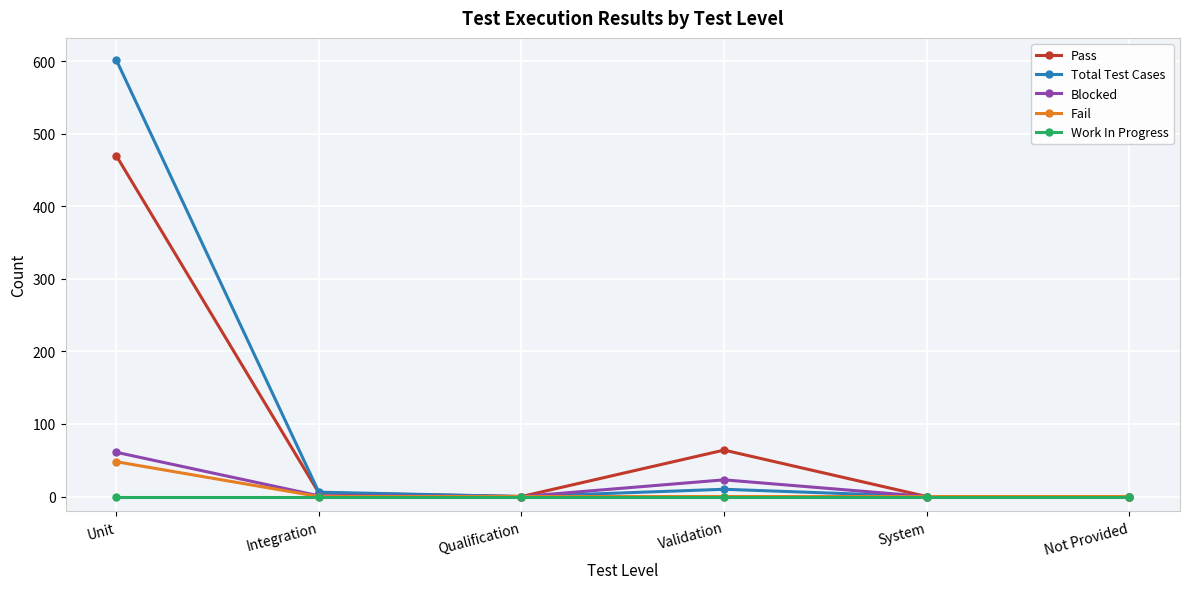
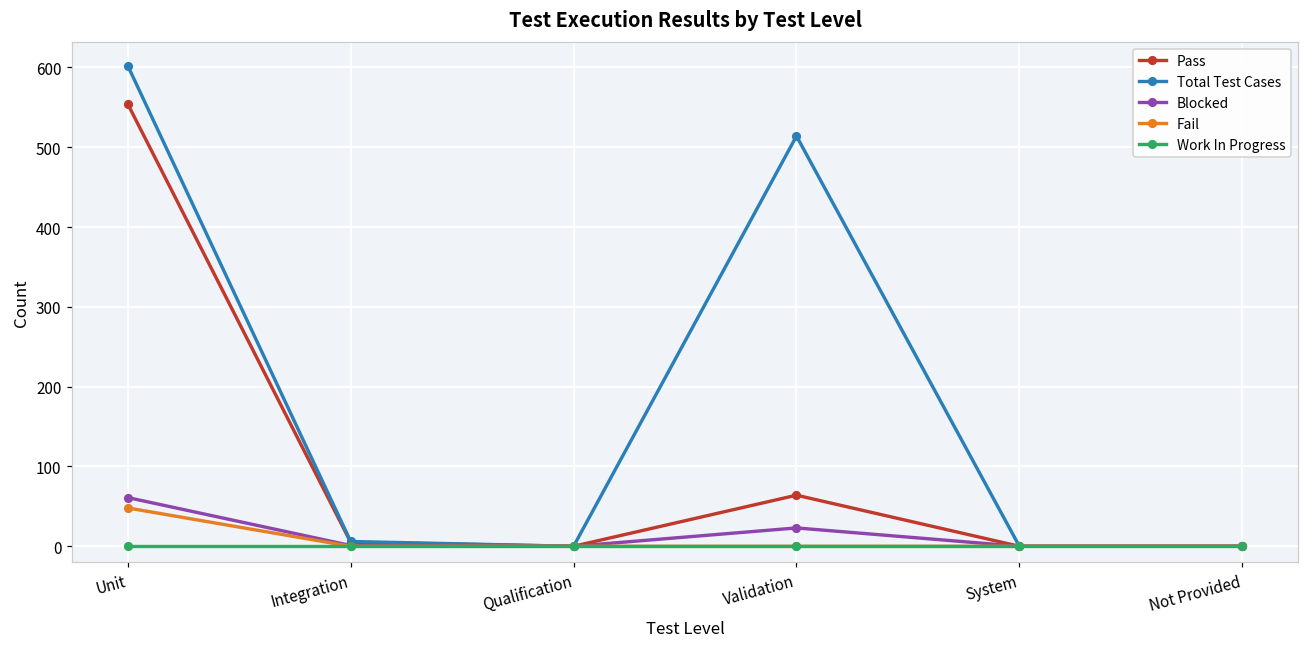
Pass, Unit: 470 -> 550
Total Test Cases, Validation: 10 -> 510
